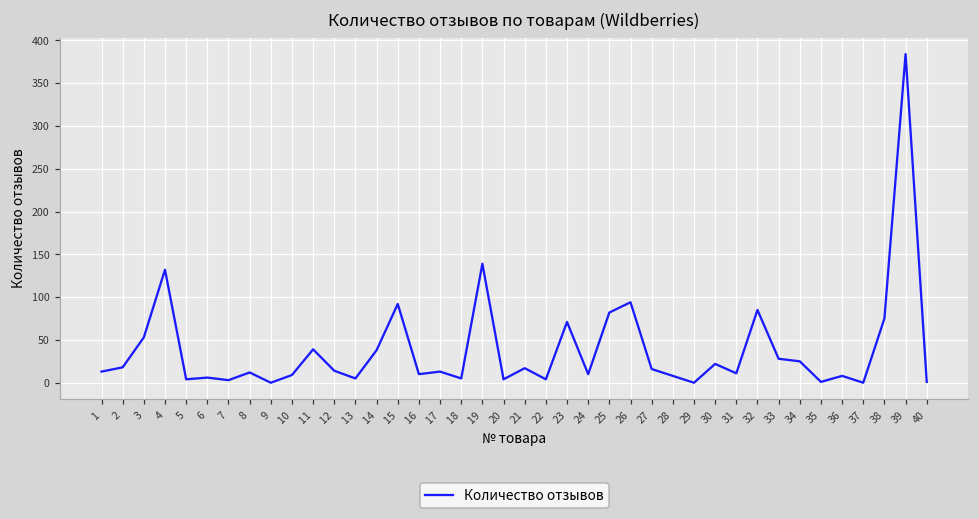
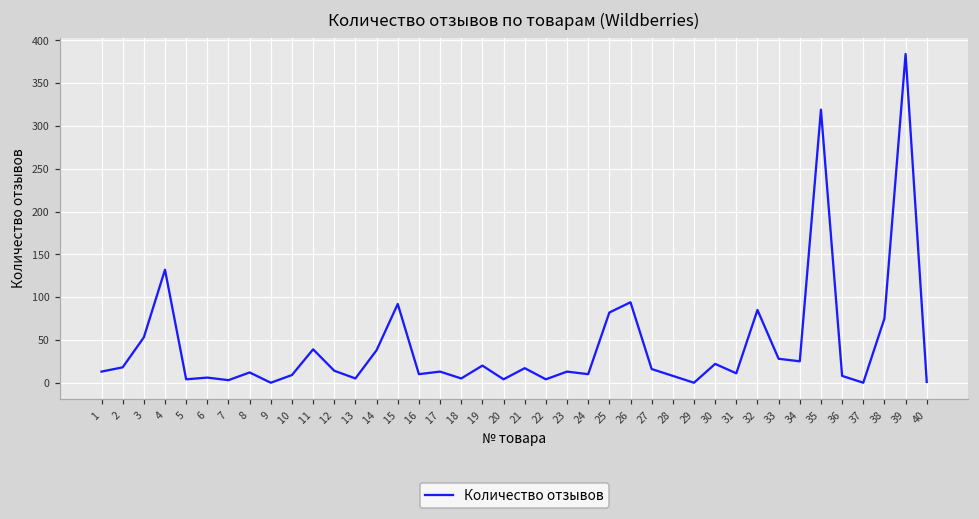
19: 140 -> 20
23: 70 -> 10
35: 0 -> 320
